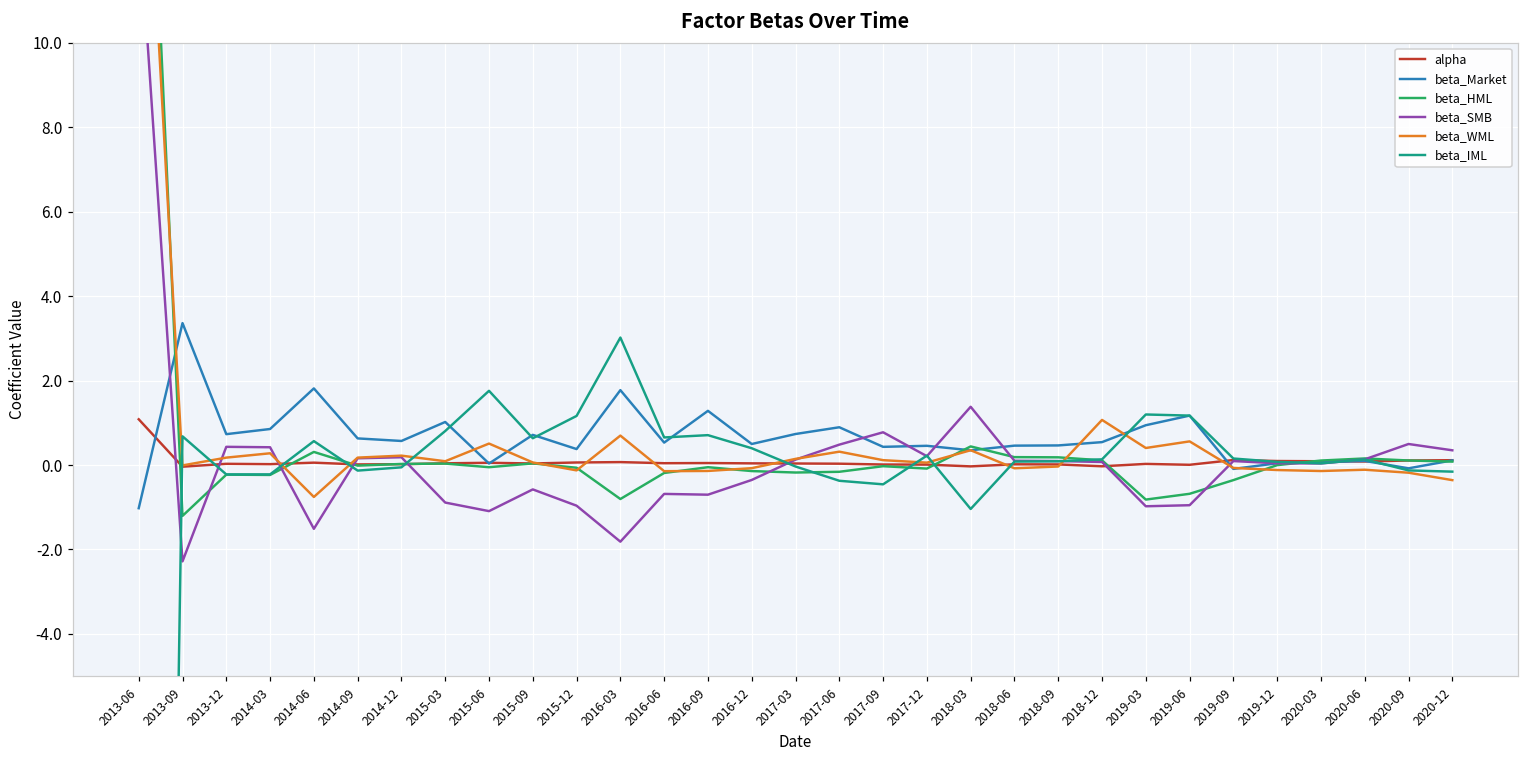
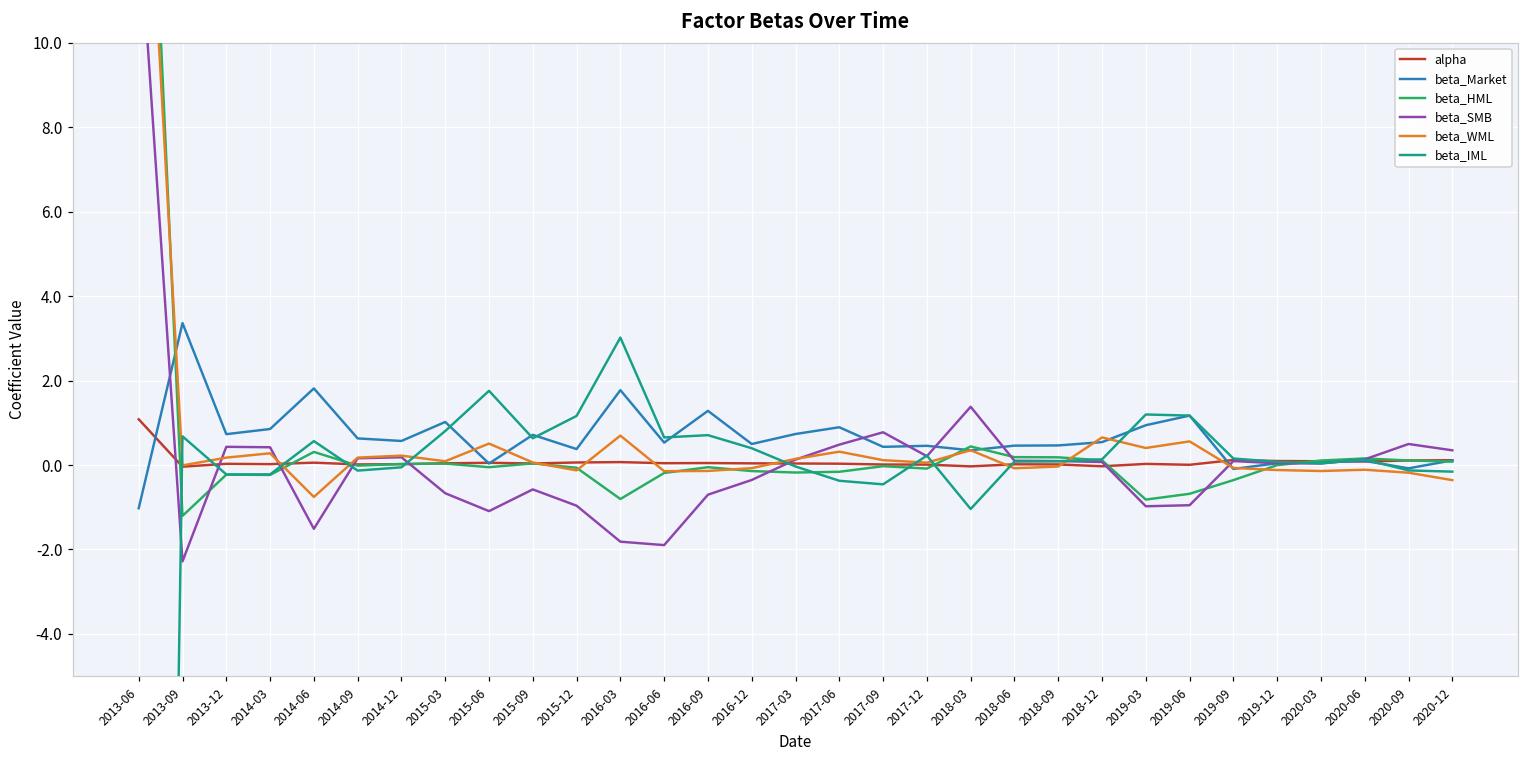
beta_SMB, 2015-03: -0.9 -> -0.7
beta_SMB, 2016-06: -0.7 -> -1.9
beta_WML, 2018-12: 1.1 -> 0.7
